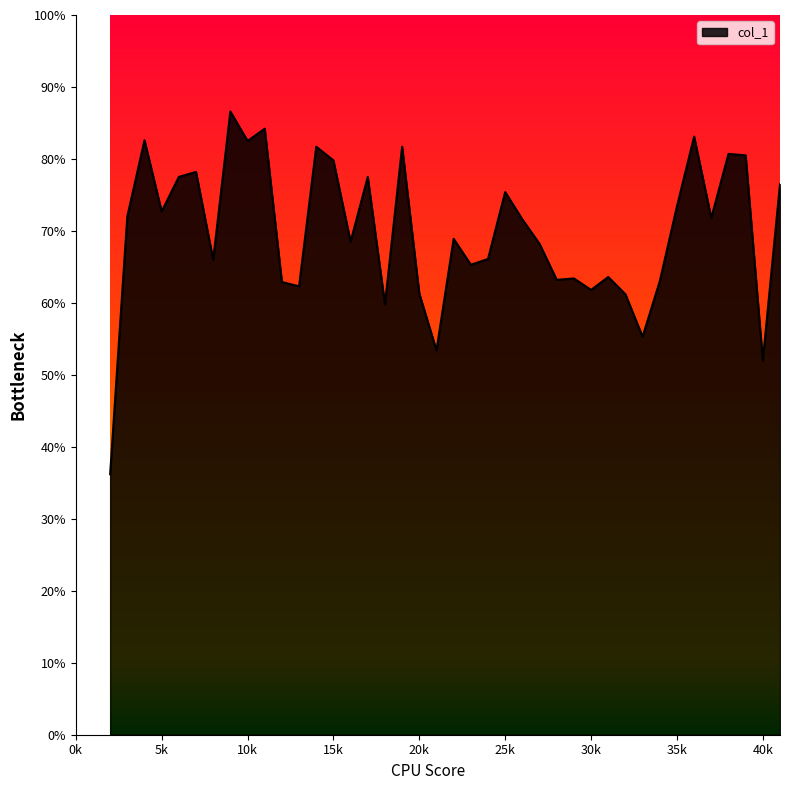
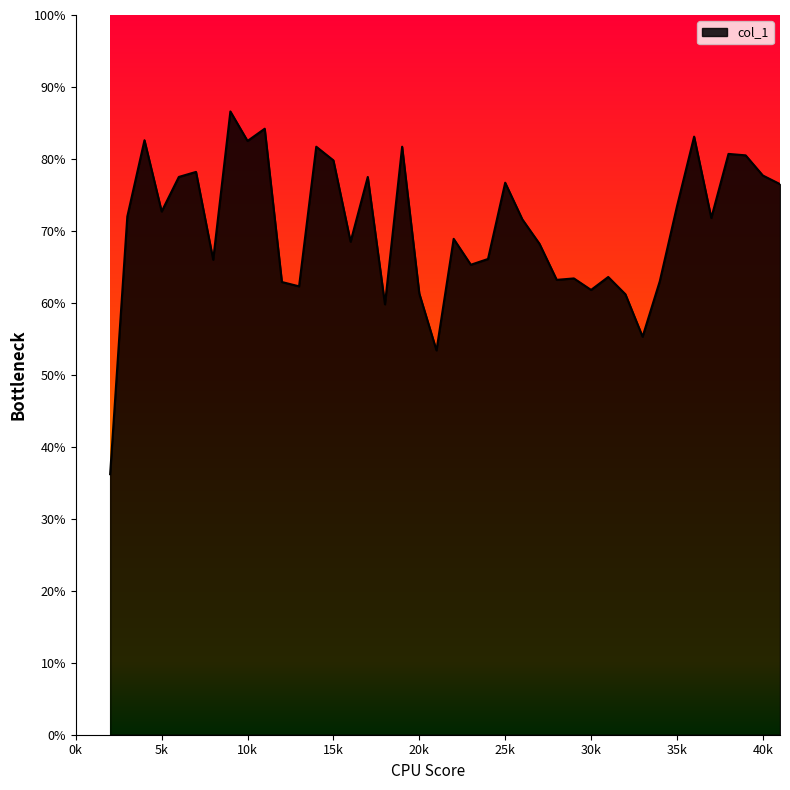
25k: 75% -> 77%
40k: 52% -> 78%
